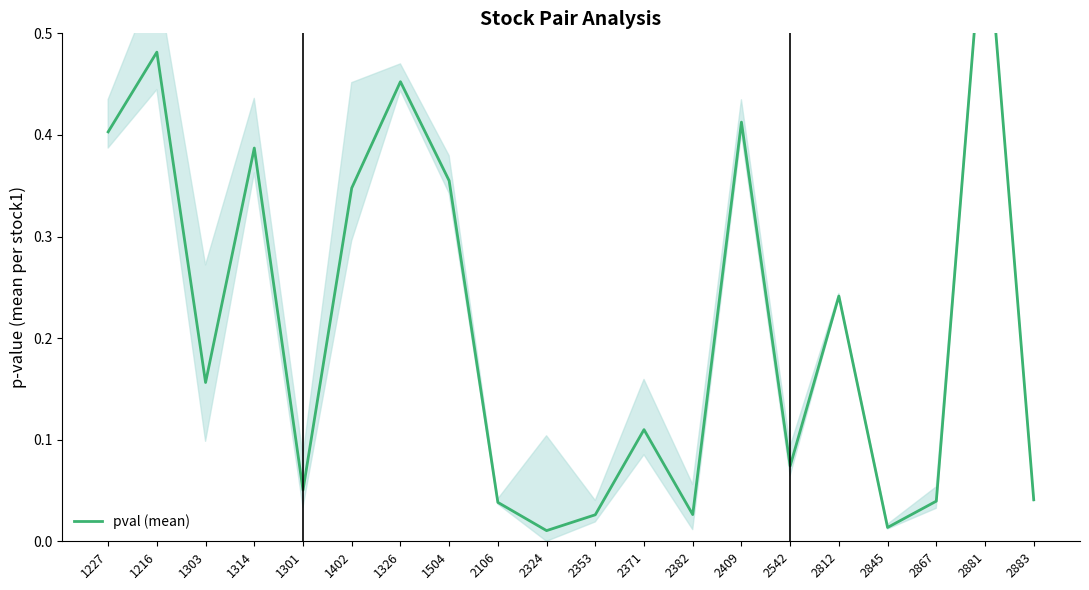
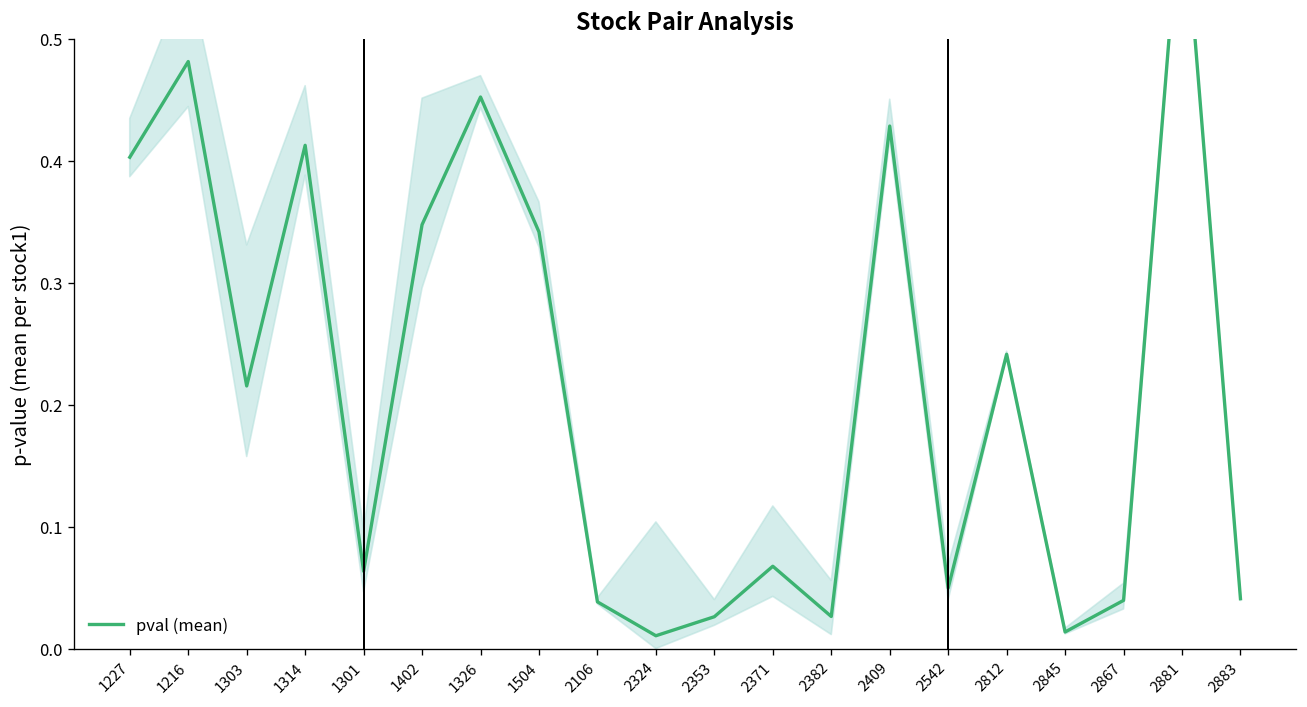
pval (mean), 1303: 0.156 -> 0.215
pval (mean), 1314: 0.387 -> 0.413
pval (mean), 1301: 0.050 -> 0.063
pval (mean), 1504: 0.355 -> 0.342
pval (mean), 2371: 0.110 -> 0.068
pval (mean), 2409: 0.413 -> 0.429
pval (mean), 2542: 0.074 -> 0.050
